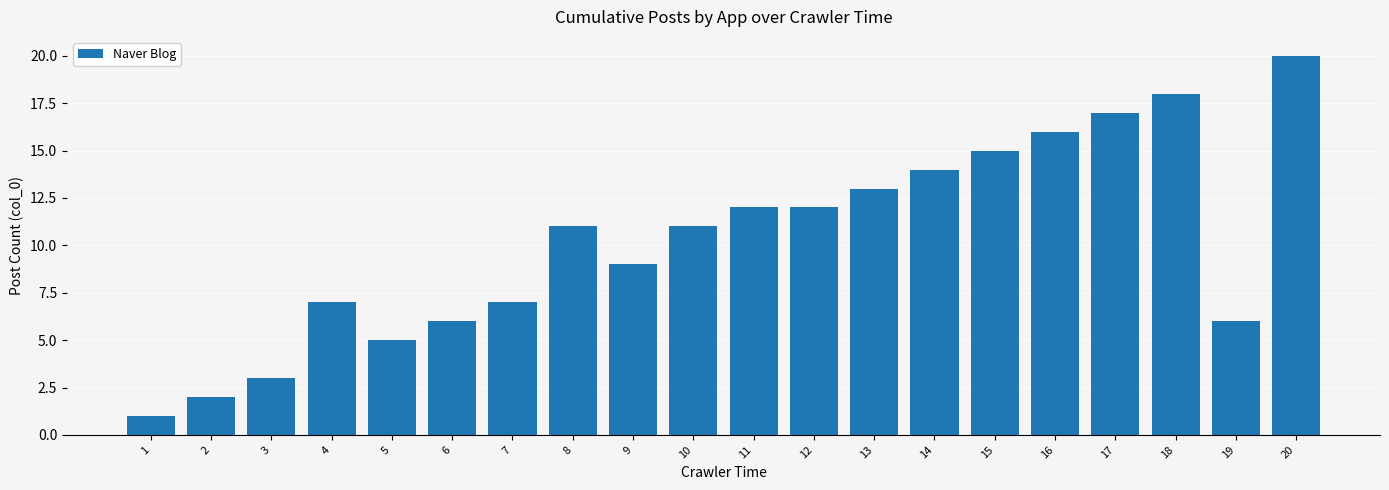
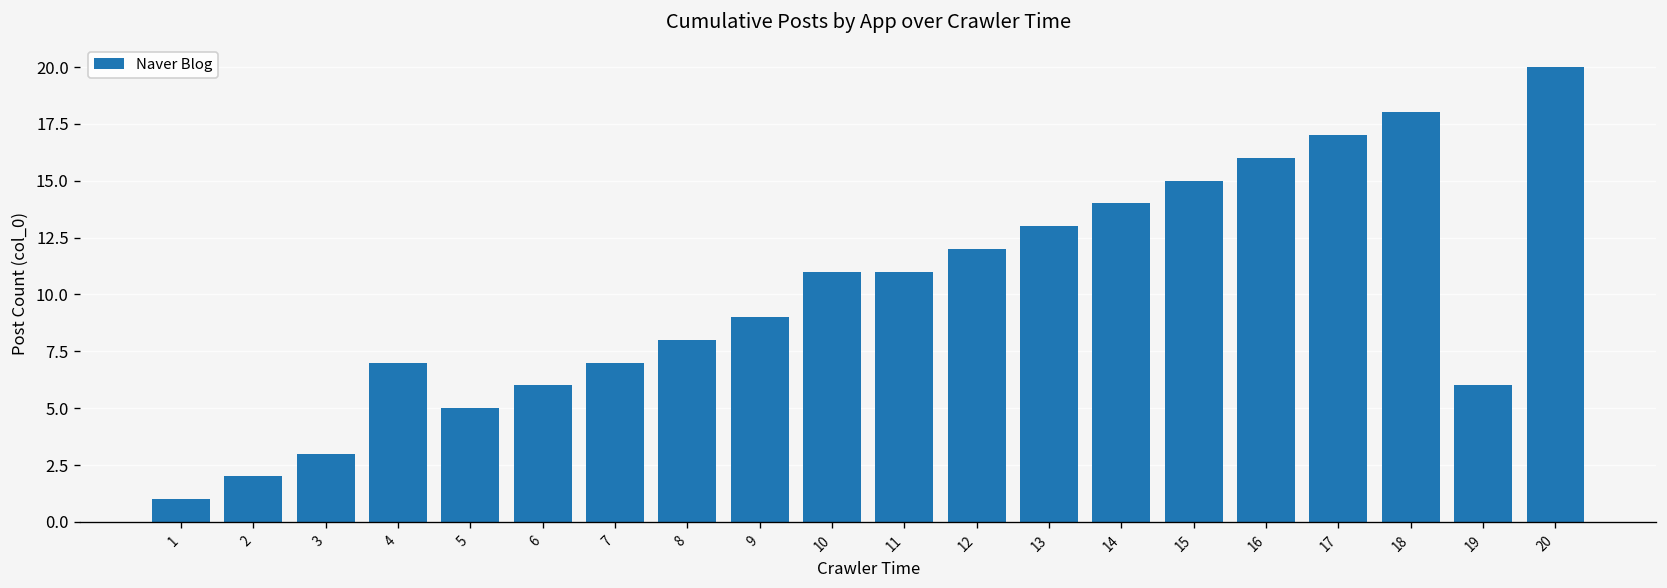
8: 11 -> 8
11: 12 -> 11
